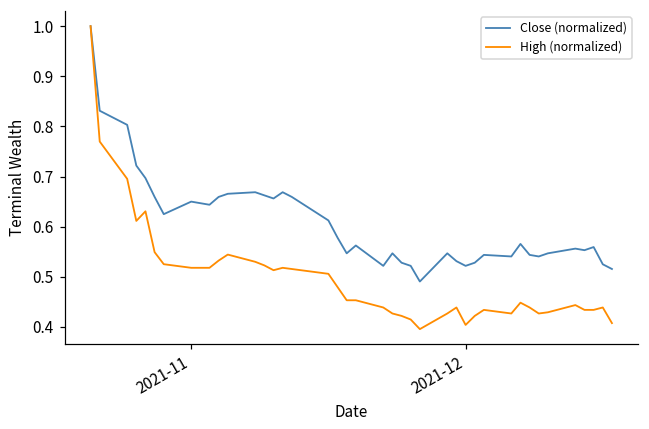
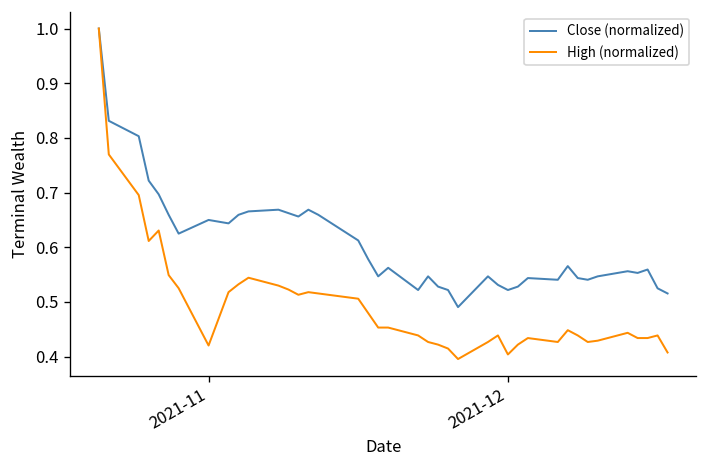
High (normalized), 2021-11: 0.52 -> 0.42
